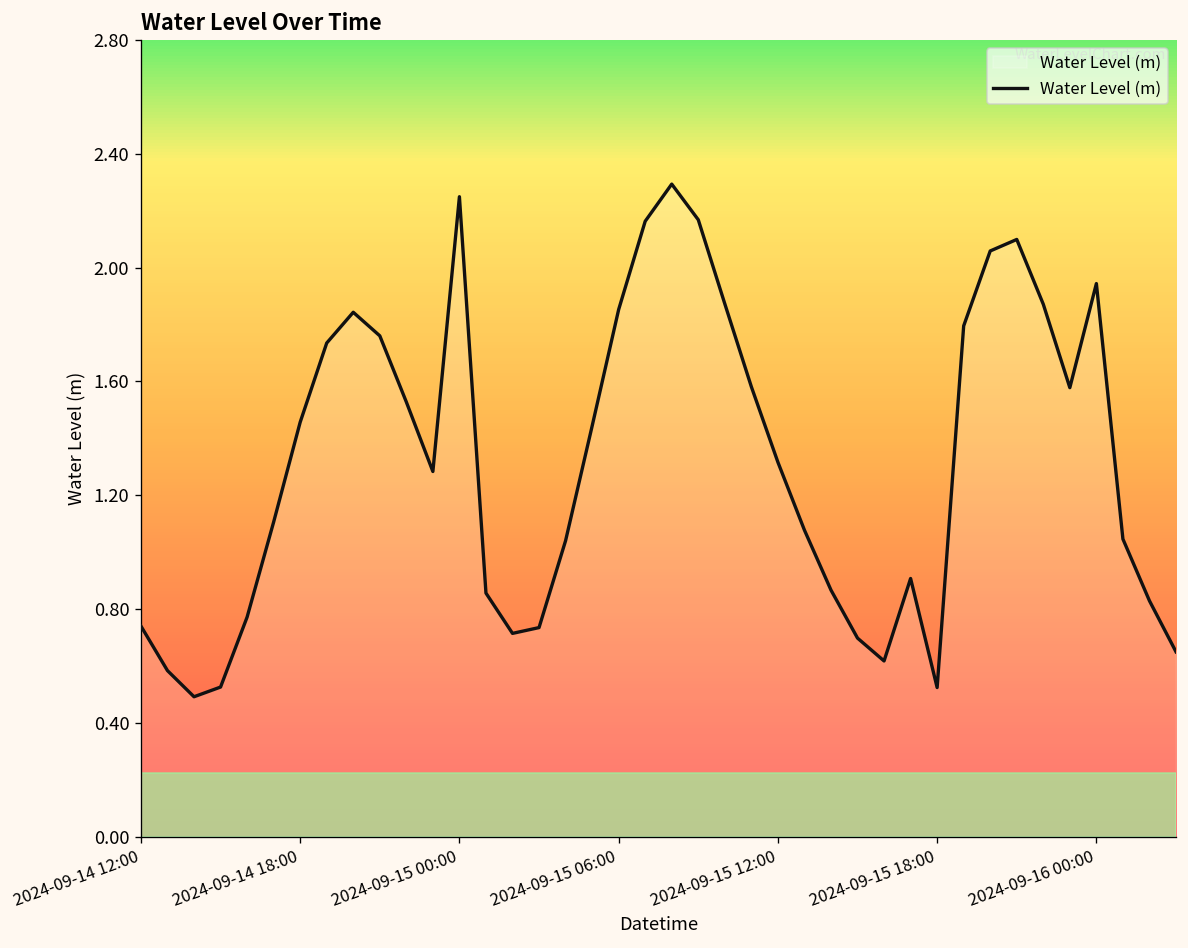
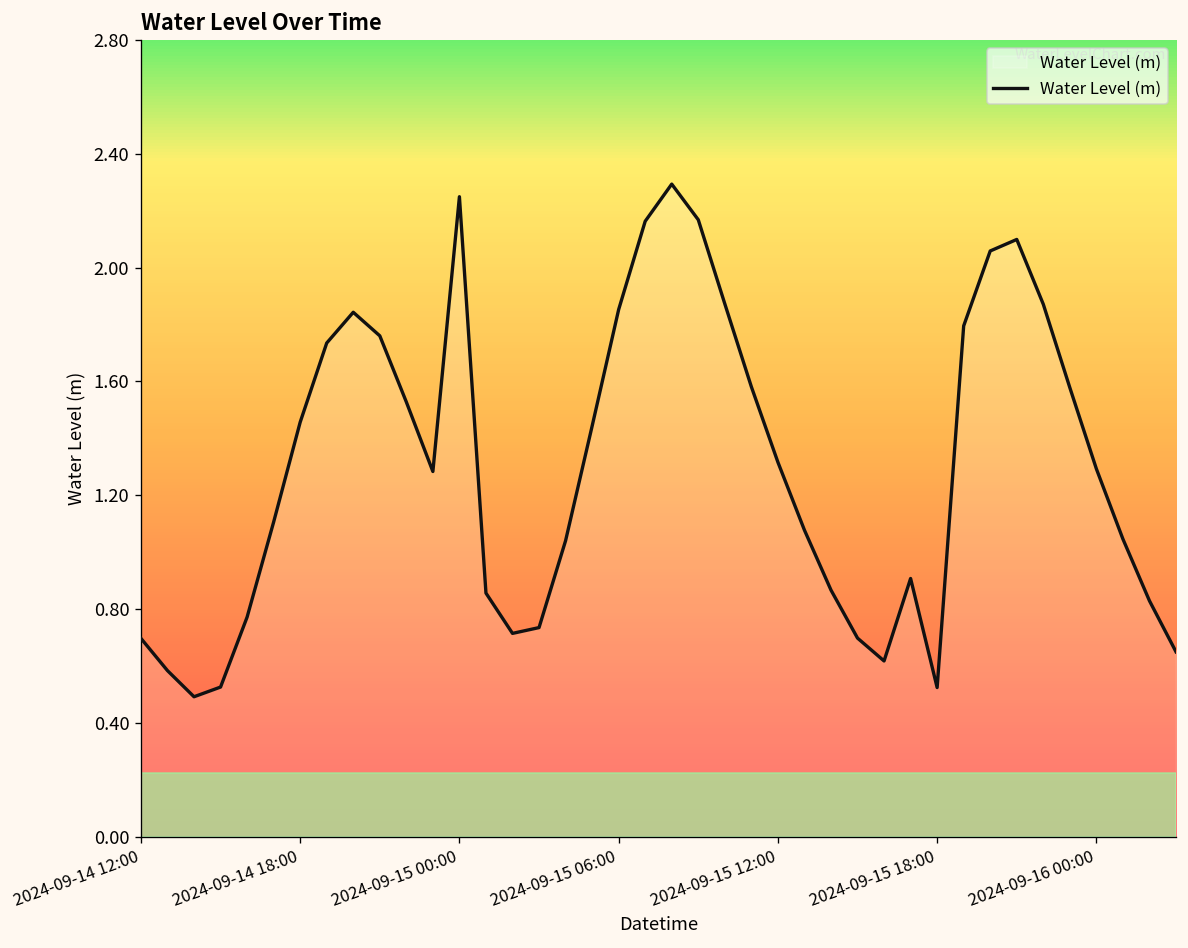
2024-09-14 12:00: 0.74 -> 0.70
2024-09-16 00:00: 1.94 -> 1.29
